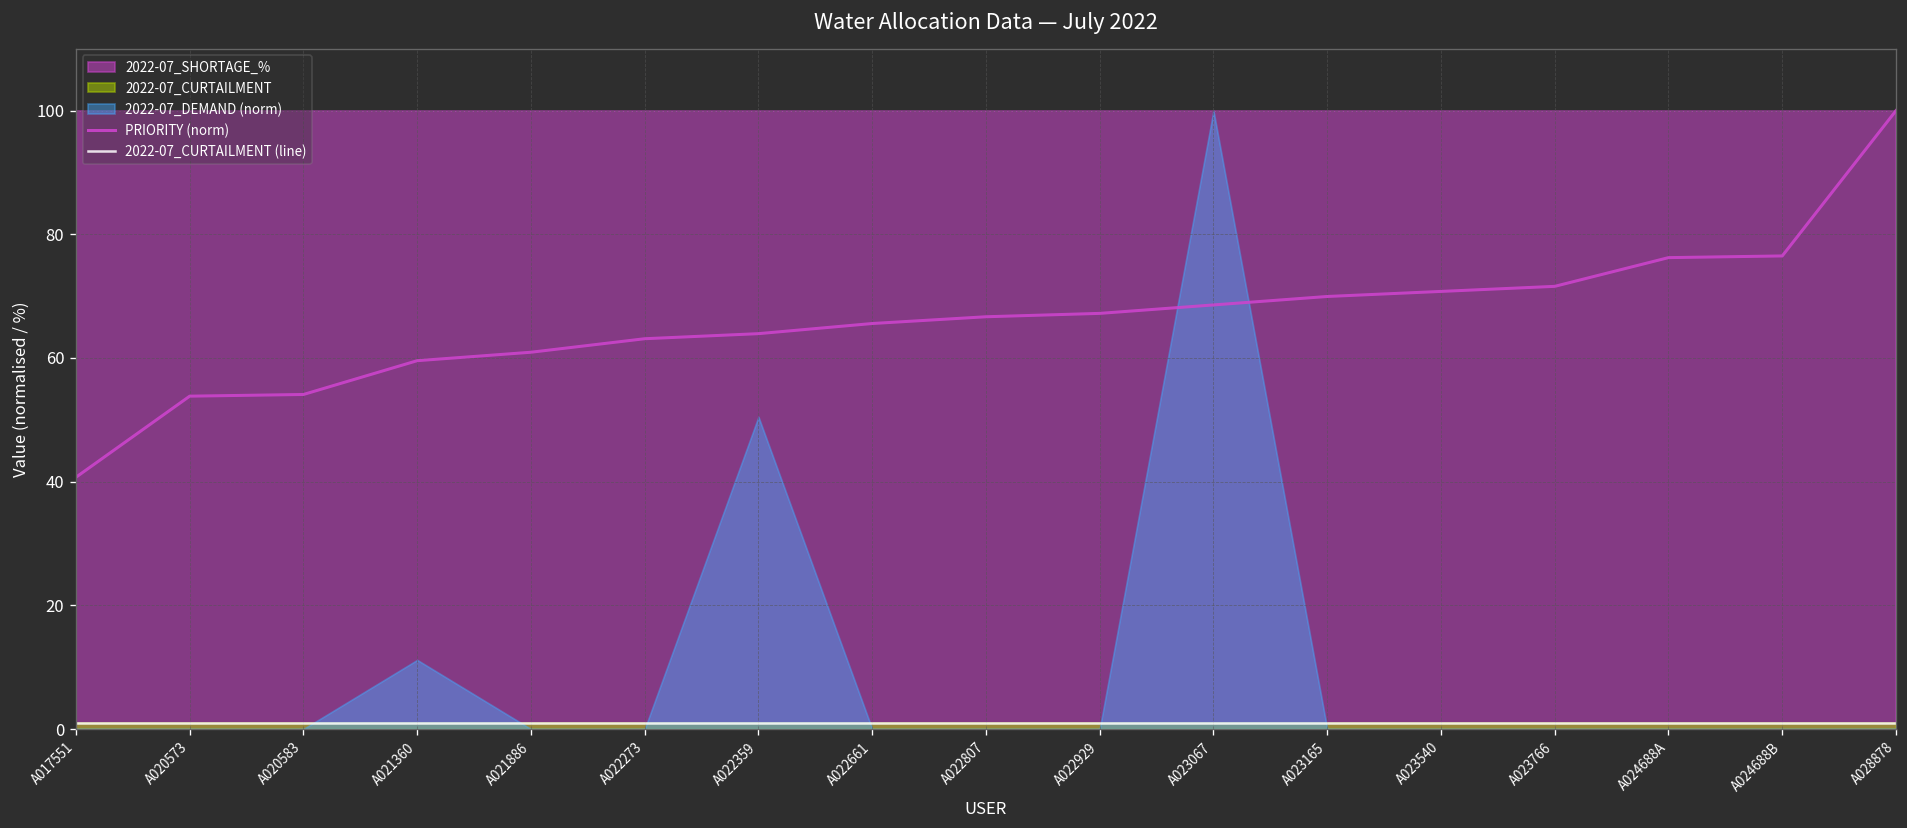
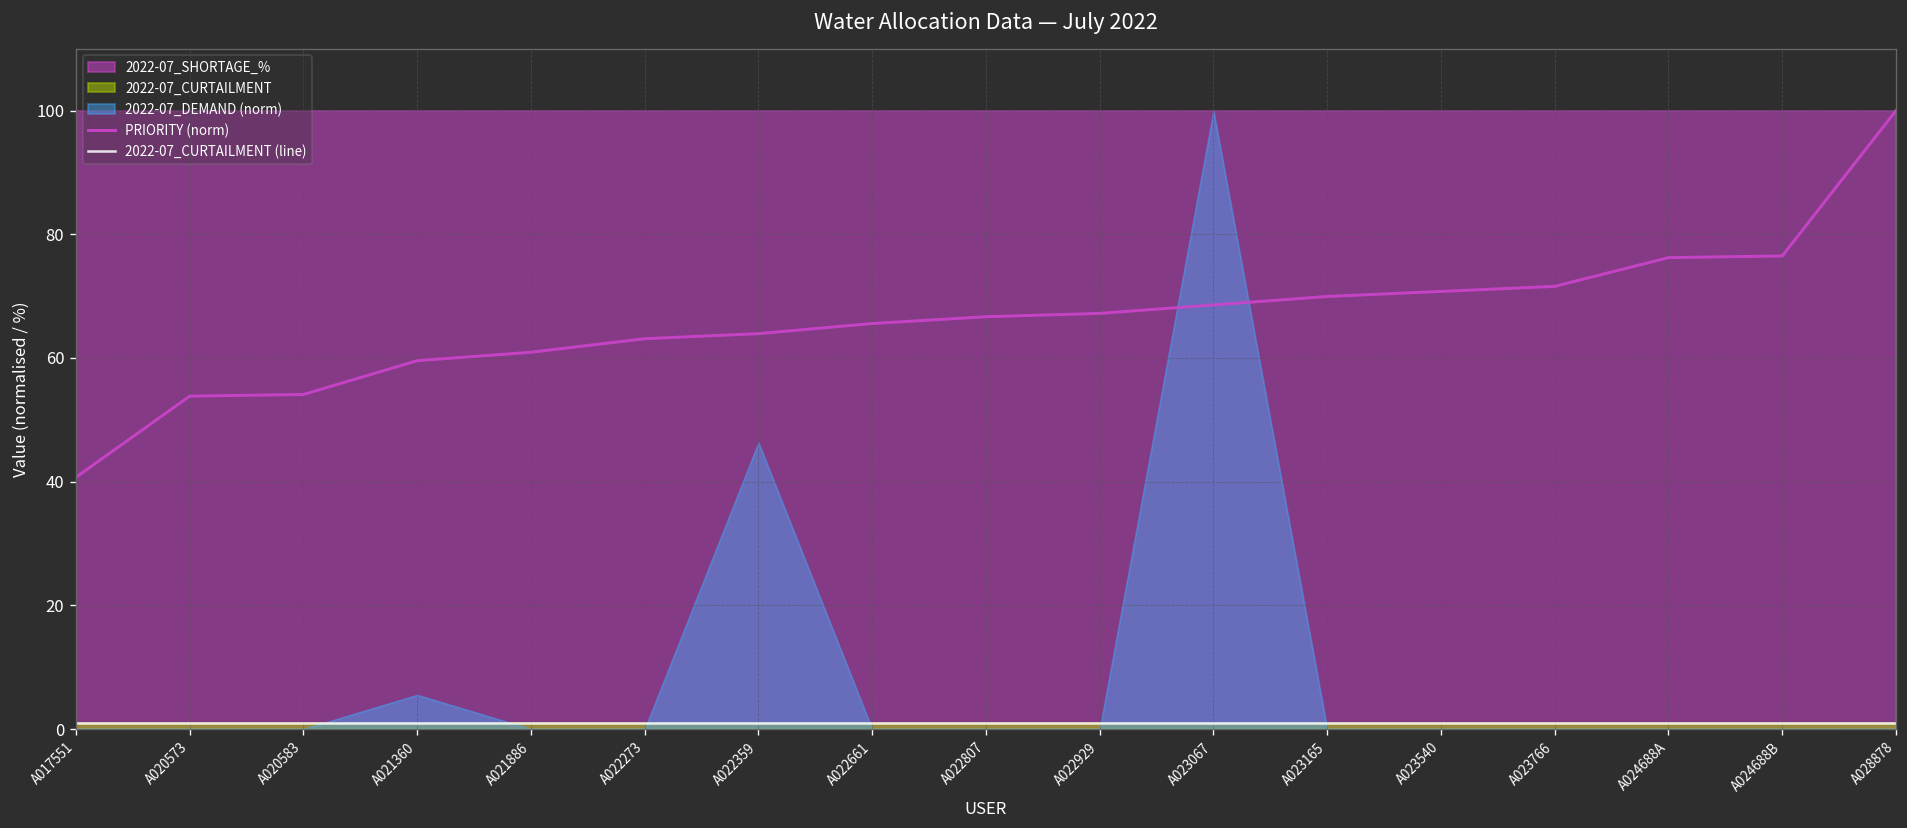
2022-07_DEMAND (norm), A021360: 11 -> 6
2022-07_DEMAND (norm), A022359: 50 -> 46
